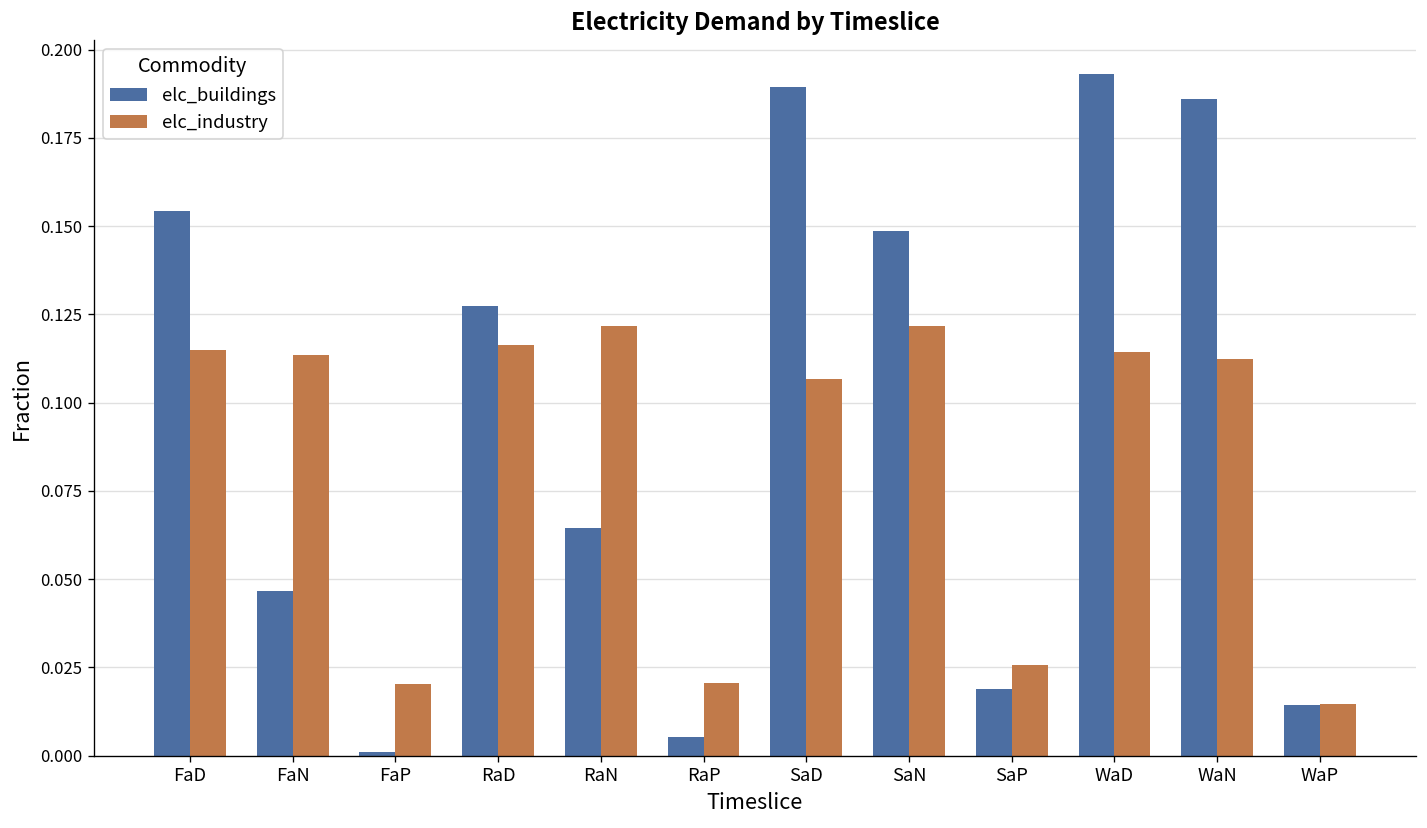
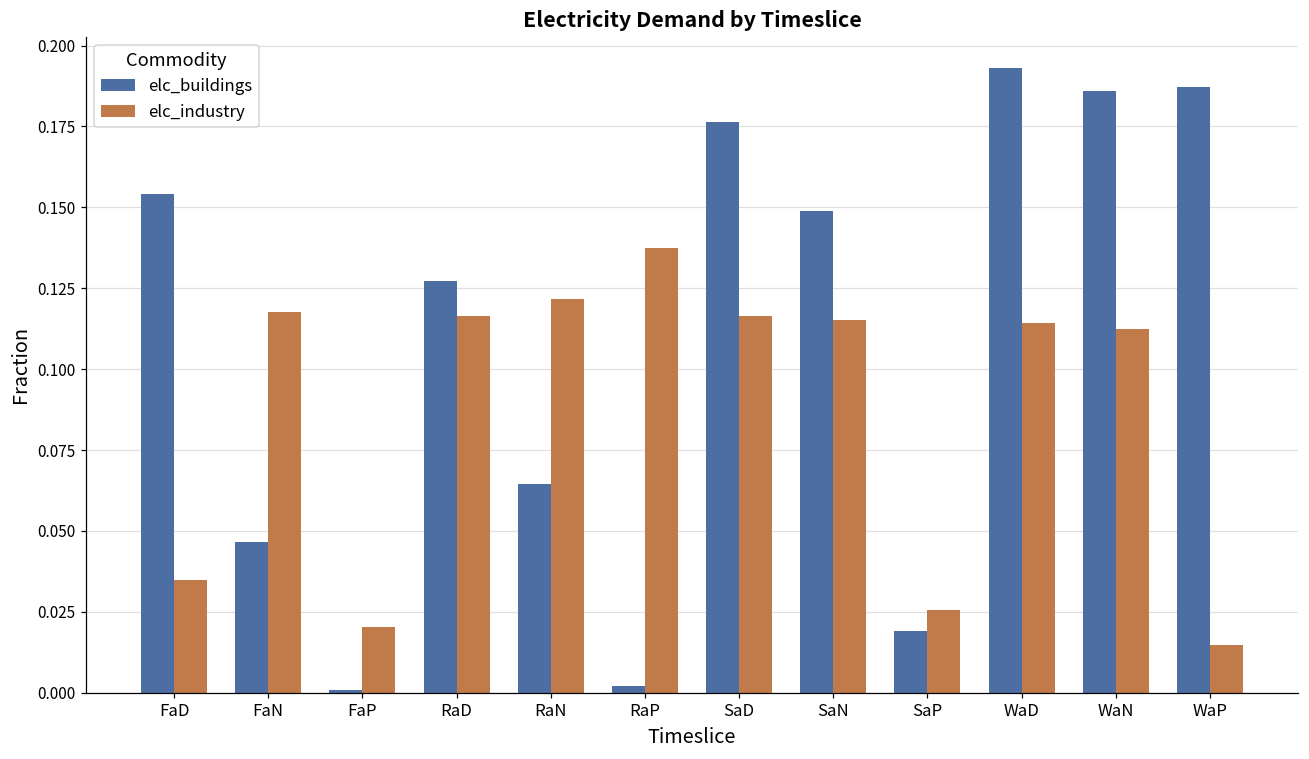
elc_industry, FaD: 0.115 -> 0.035
elc_industry, FaN: 0.114 -> 0.118
elc_buildings, RaP: 0.005 -> 0.002
elc_industry, RaP: 0.021 -> 0.137
elc_buildings, SaD: 0.189 -> 0.176
elc_industry, SaD: 0.107 -> 0.117
elc_industry, SaN: 0.122 -> 0.115
elc_buildings, WaP: 0.014 -> 0.187
